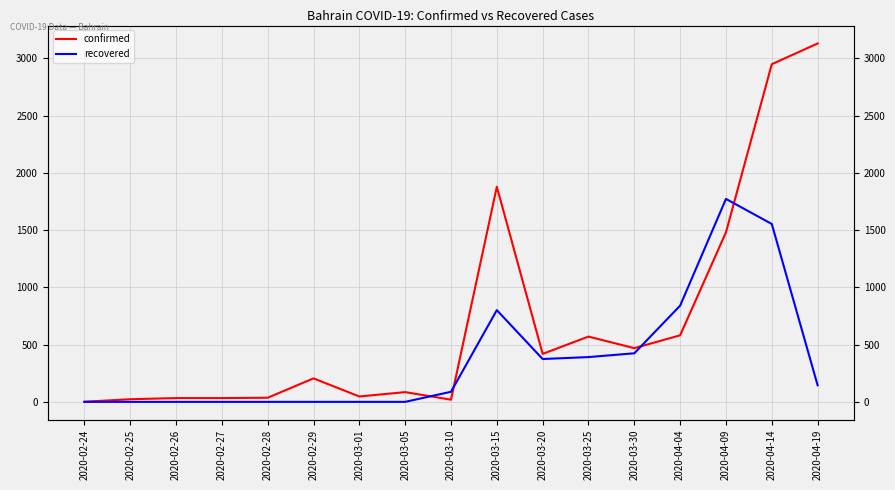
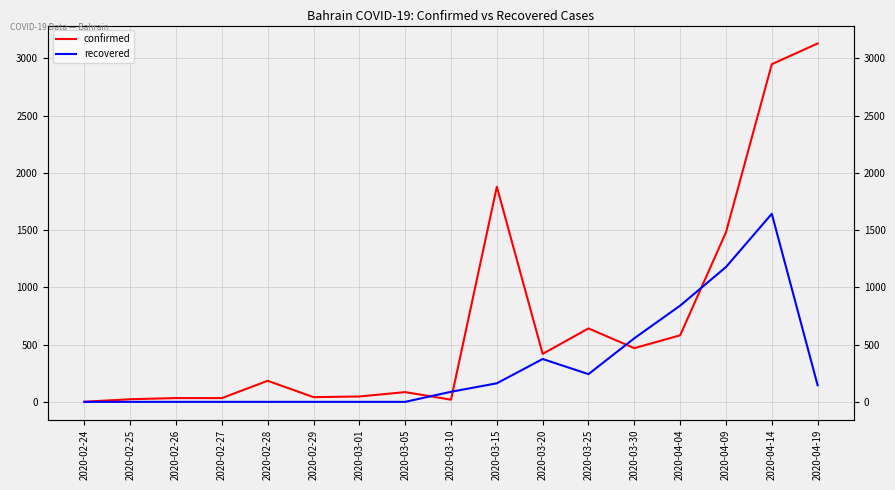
confirmed, 2020-02-28: 40 -> 180
confirmed, 2020-02-29: 210 -> 40
recovered, 2020-03-15: 800 -> 160
confirmed, 2020-03-25: 570 -> 640
recovered, 2020-03-25: 390 -> 240
recovered, 2020-03-30: 420 -> 560
recovered, 2020-04-09: 1770 -> 1180
recovered, 2020-04-14: 1550 -> 1640
